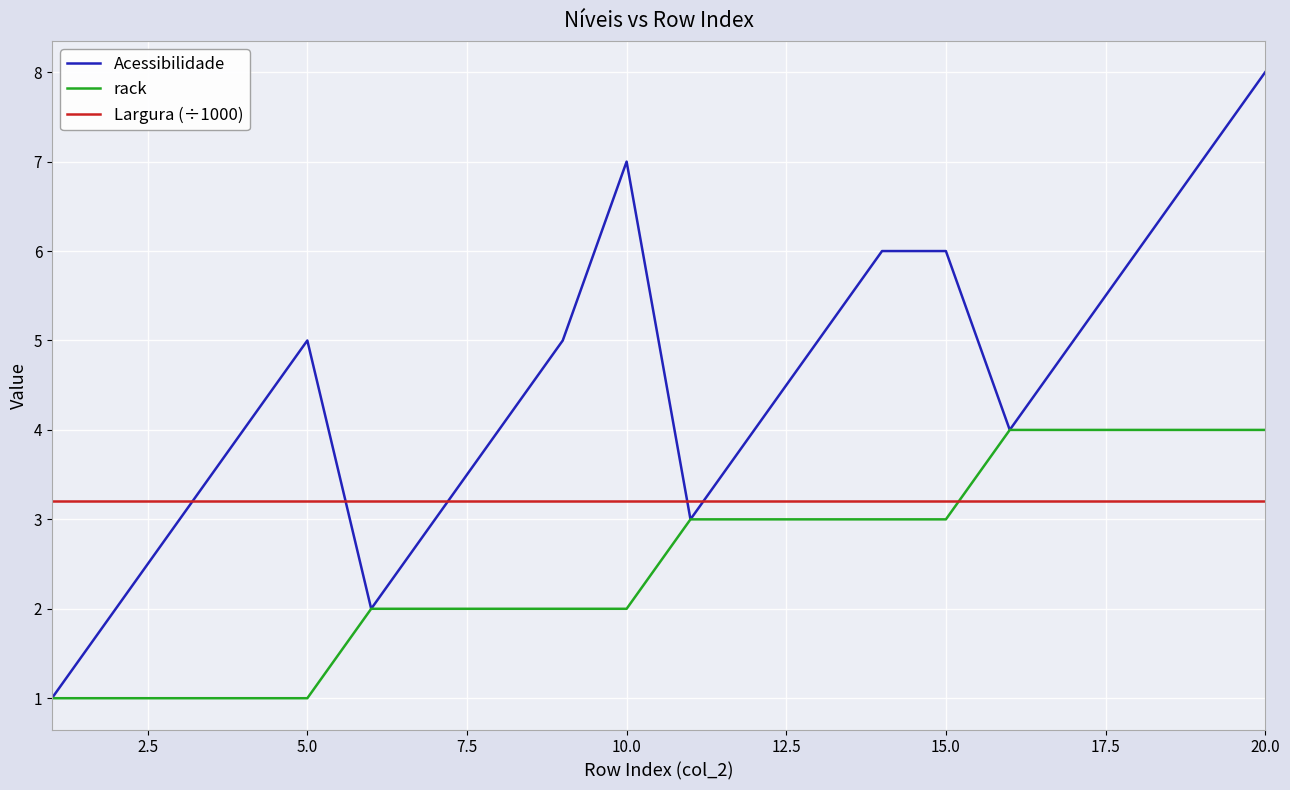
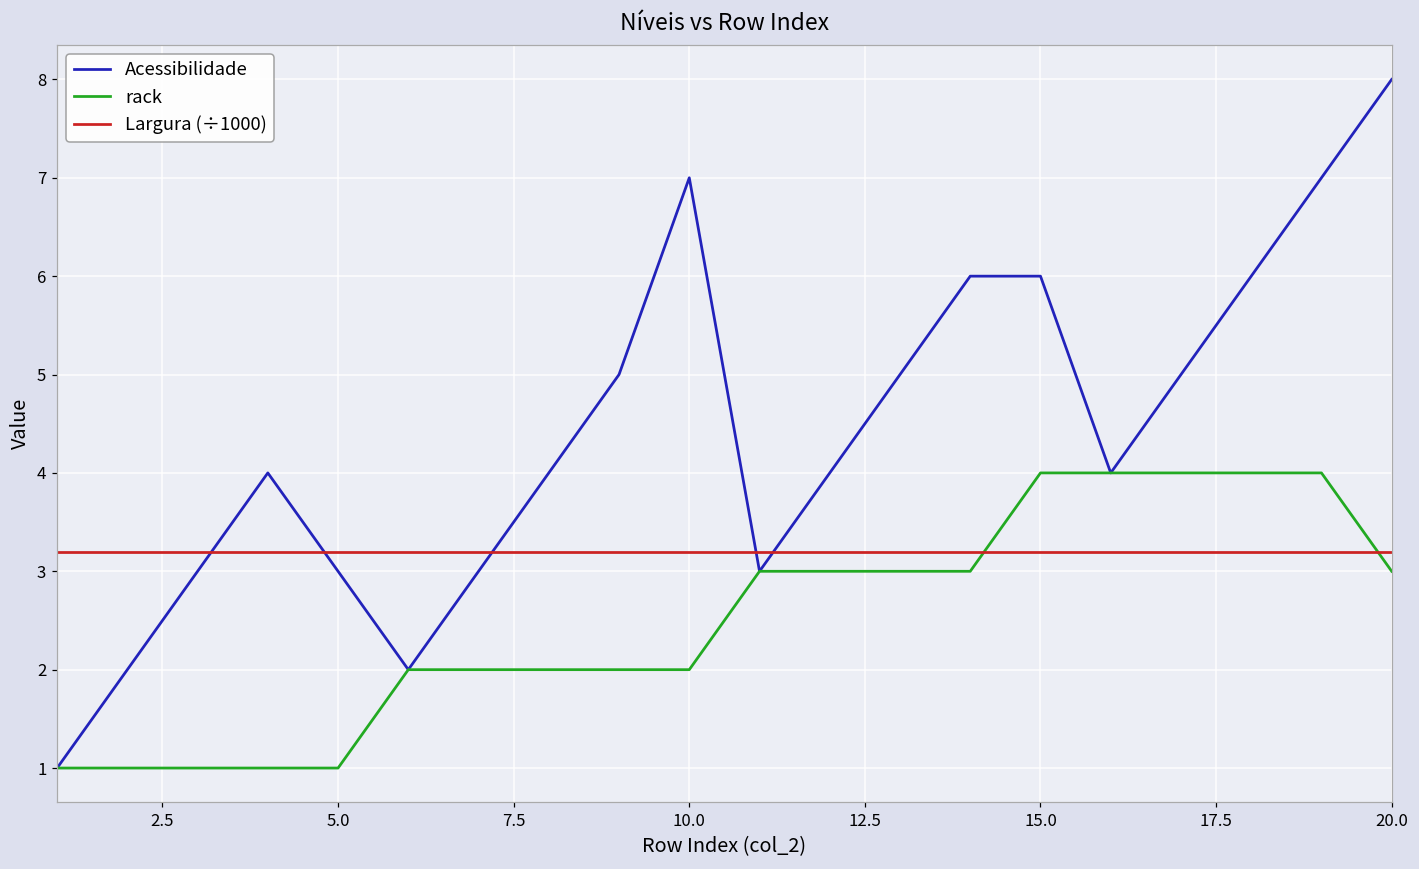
Acessibilidade, 5.0: 5 -> 3
rack, 15.0: 3 -> 4
rack, 20.0: 4 -> 3
